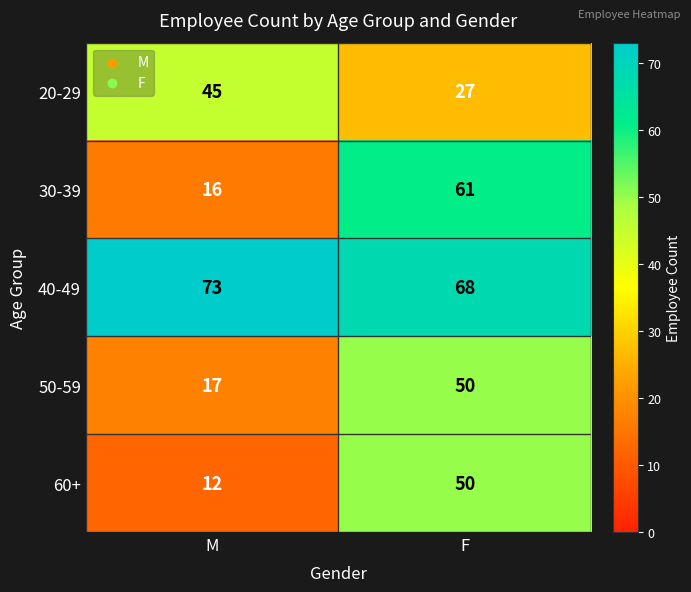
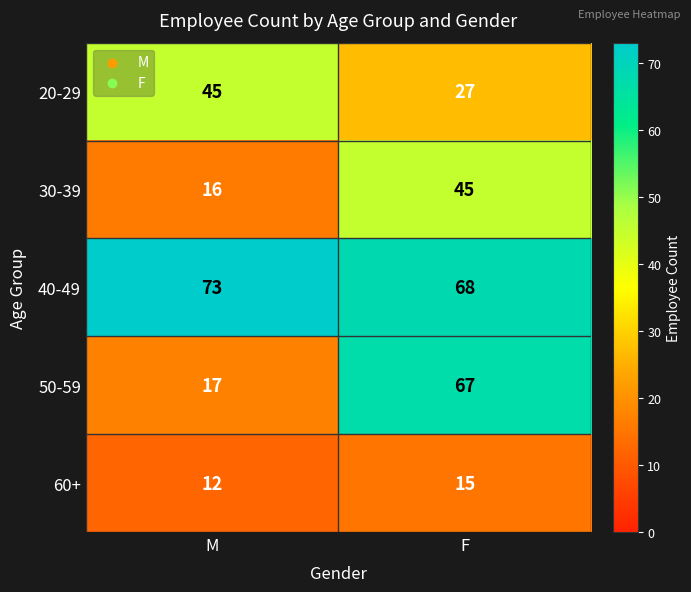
30-39, F: 61 -> 45
50-59, F: 50 -> 67
60+, F: 50 -> 15
